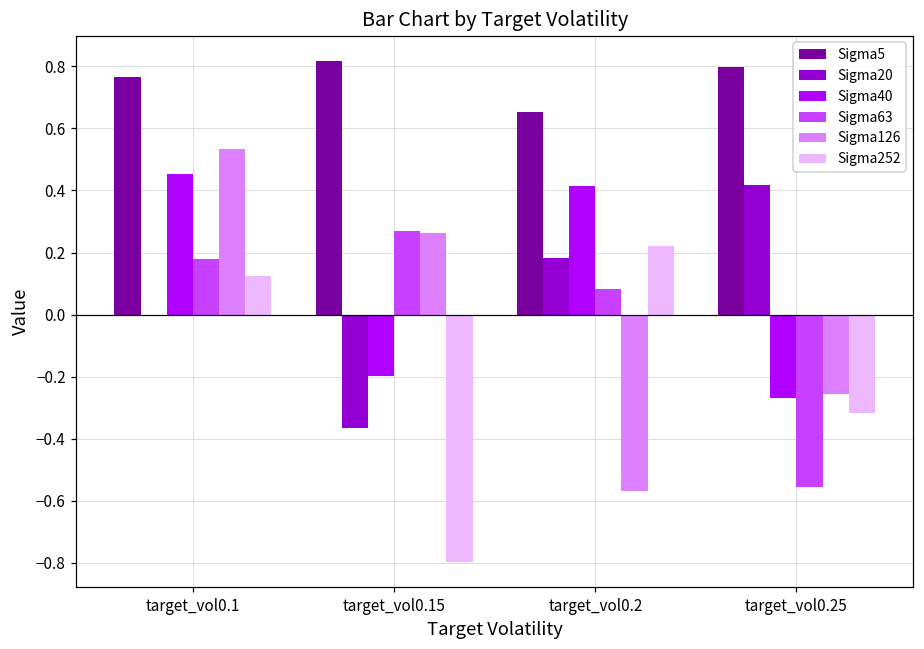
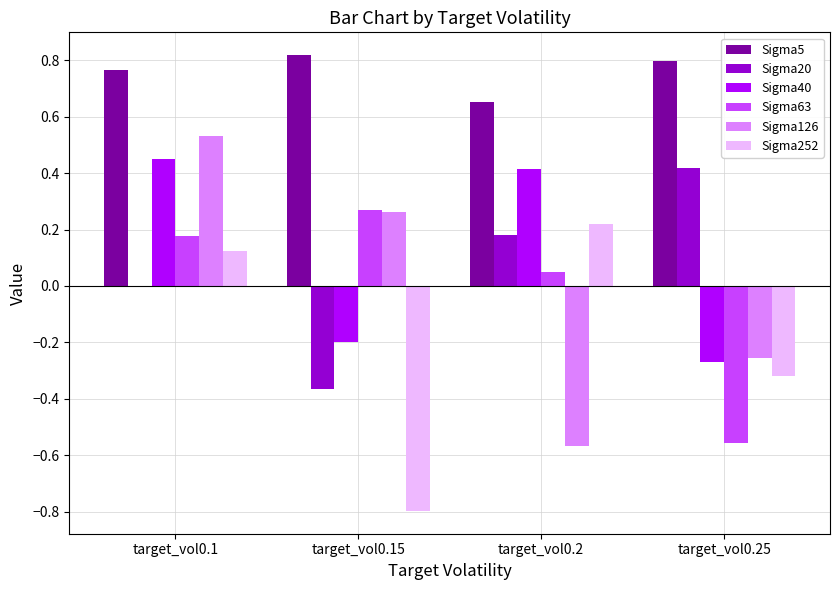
Sigma63, target_vol0.2: 0.08 -> 0.05
